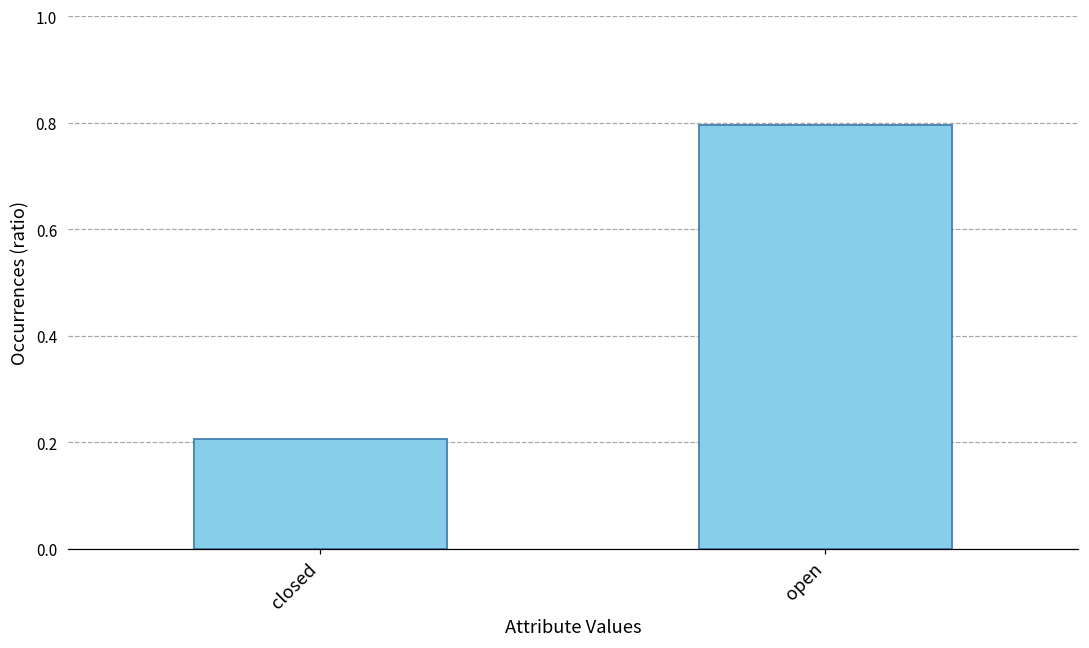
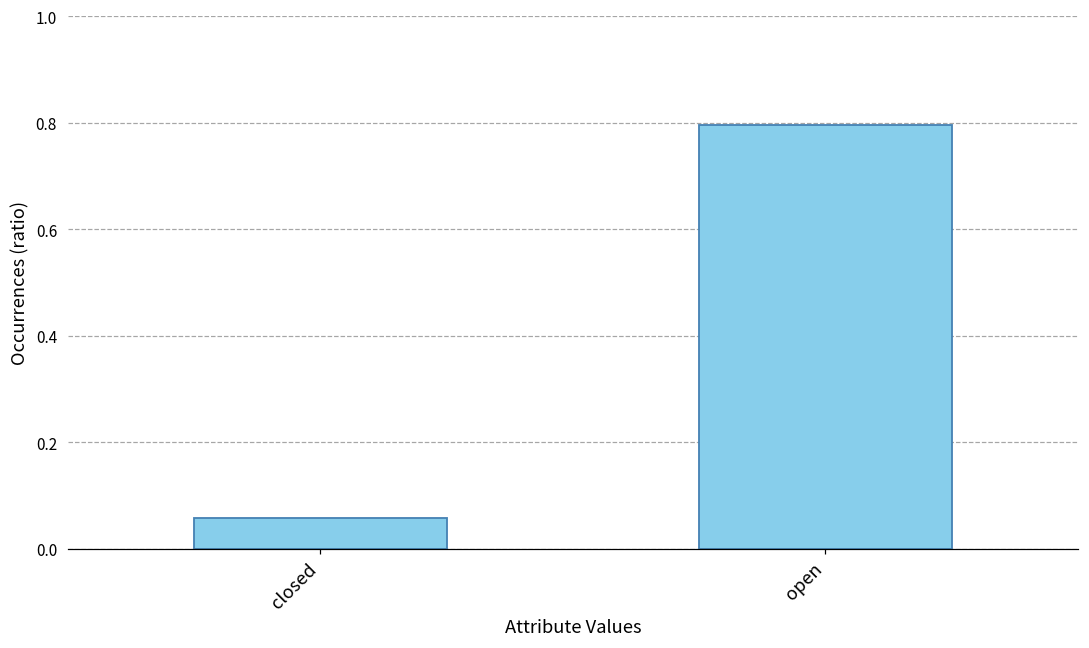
closed: 0.21 -> 0.06
